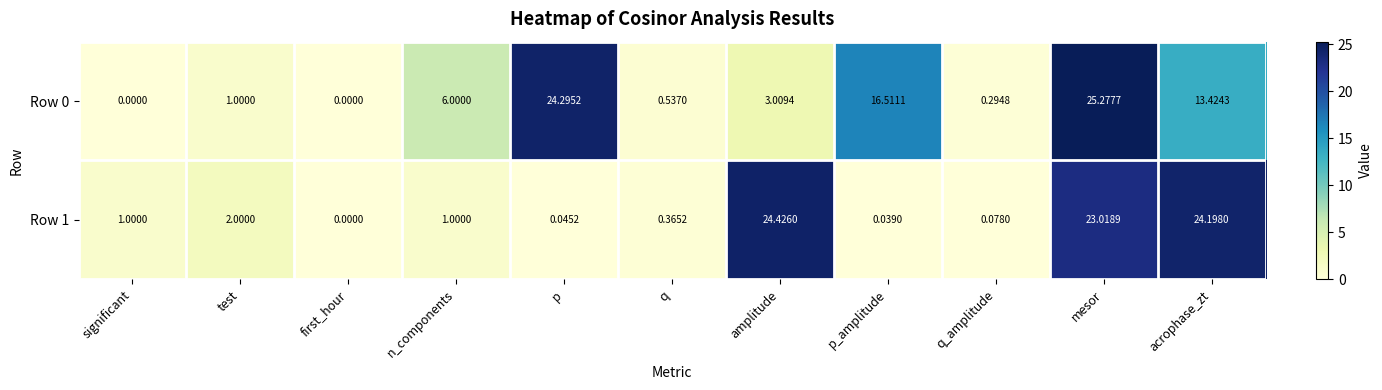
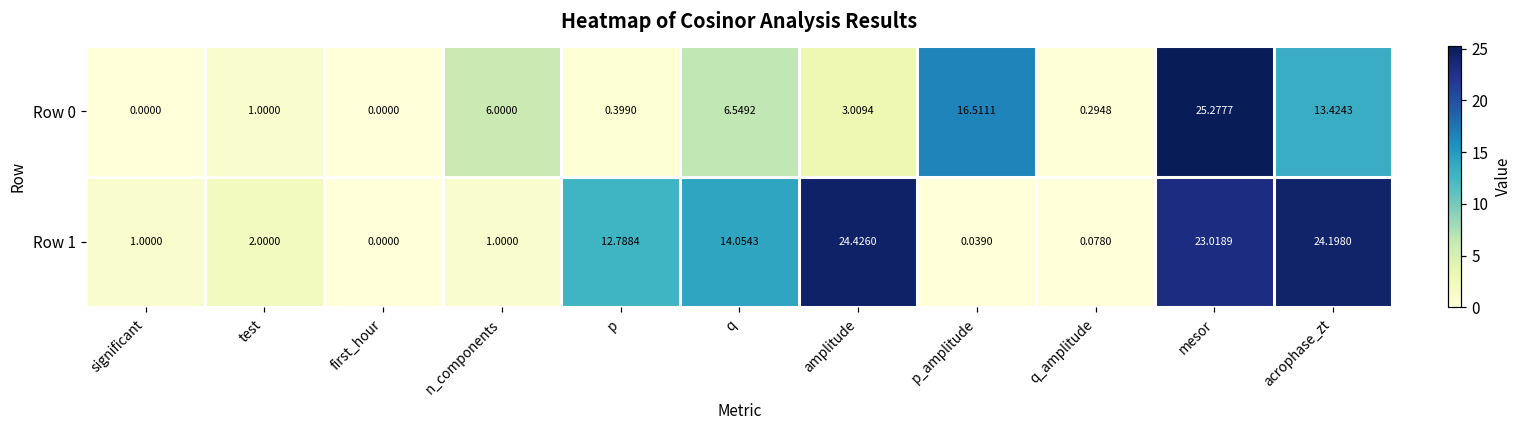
Row 0, p: 24.2952 -> 0.3990
Row 0, q: 0.5370 -> 6.5492
Row 1, p: 0.0452 -> 12.7884
Row 1, q: 0.3652 -> 14.0543
